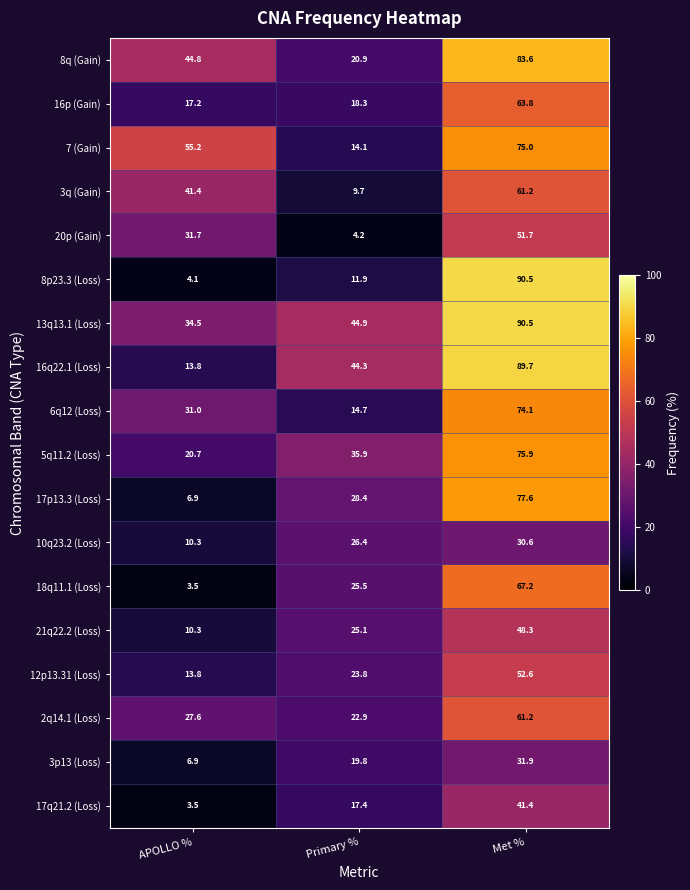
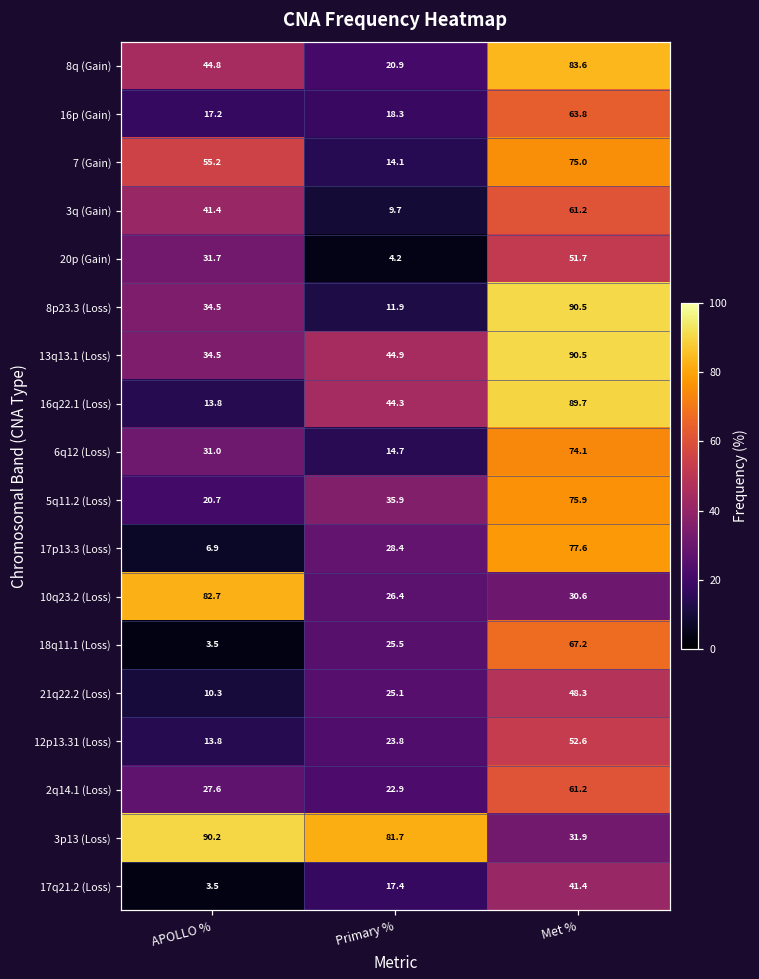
8p23.3 (Loss), APOLLO %: 4.1 -> 34.5
10q23.2 (Loss), APOLLO %: 10.3 -> 82.7
3p13 (Loss), APOLLO %: 6.9 -> 90.2
3p13 (Loss), Primary %: 19.8 -> 81.7
